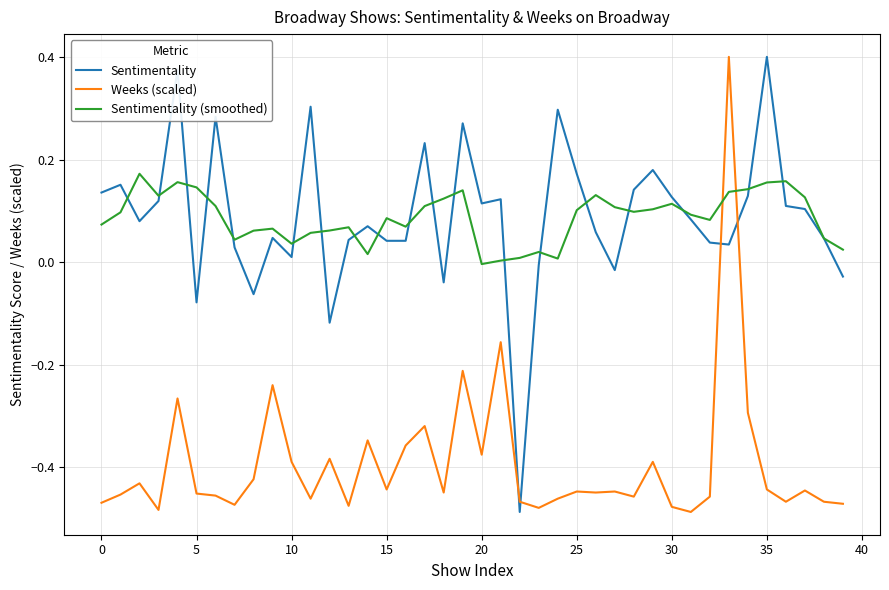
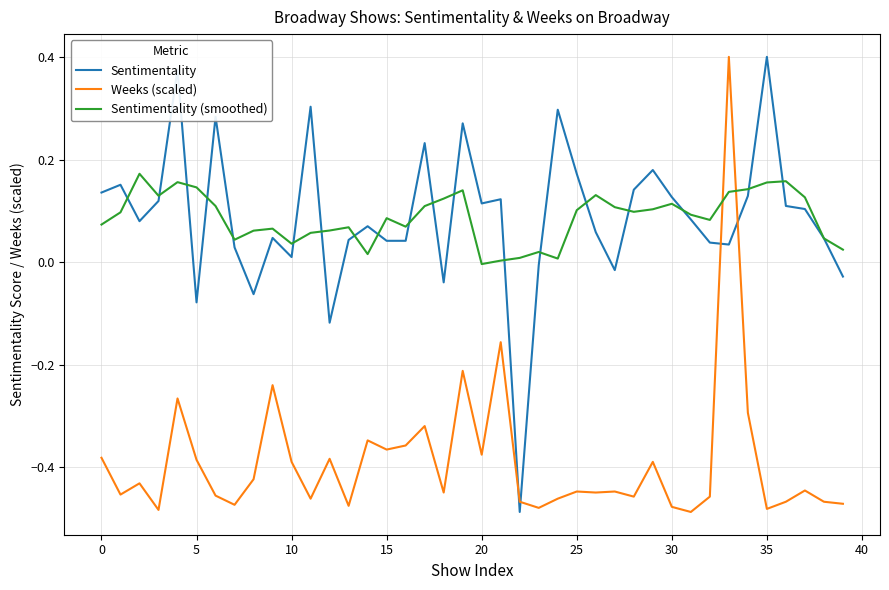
Weeks (scaled), 0: -0.47 -> -0.38
Weeks (scaled), 5: -0.45 -> -0.39
Weeks (scaled), 15: -0.44 -> -0.37
Weeks (scaled), 35: -0.44 -> -0.48
